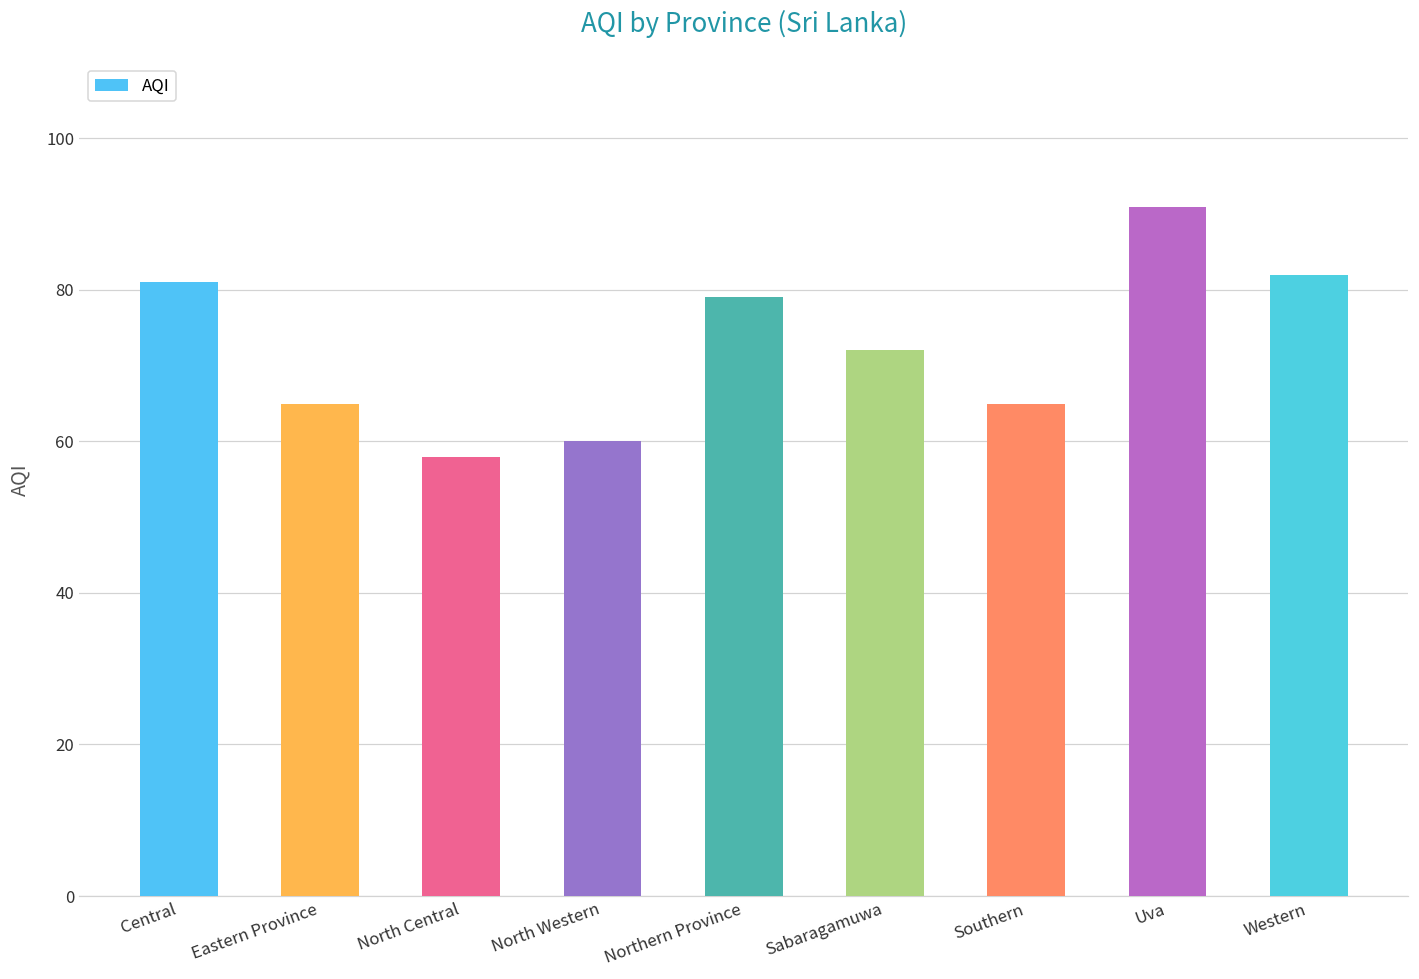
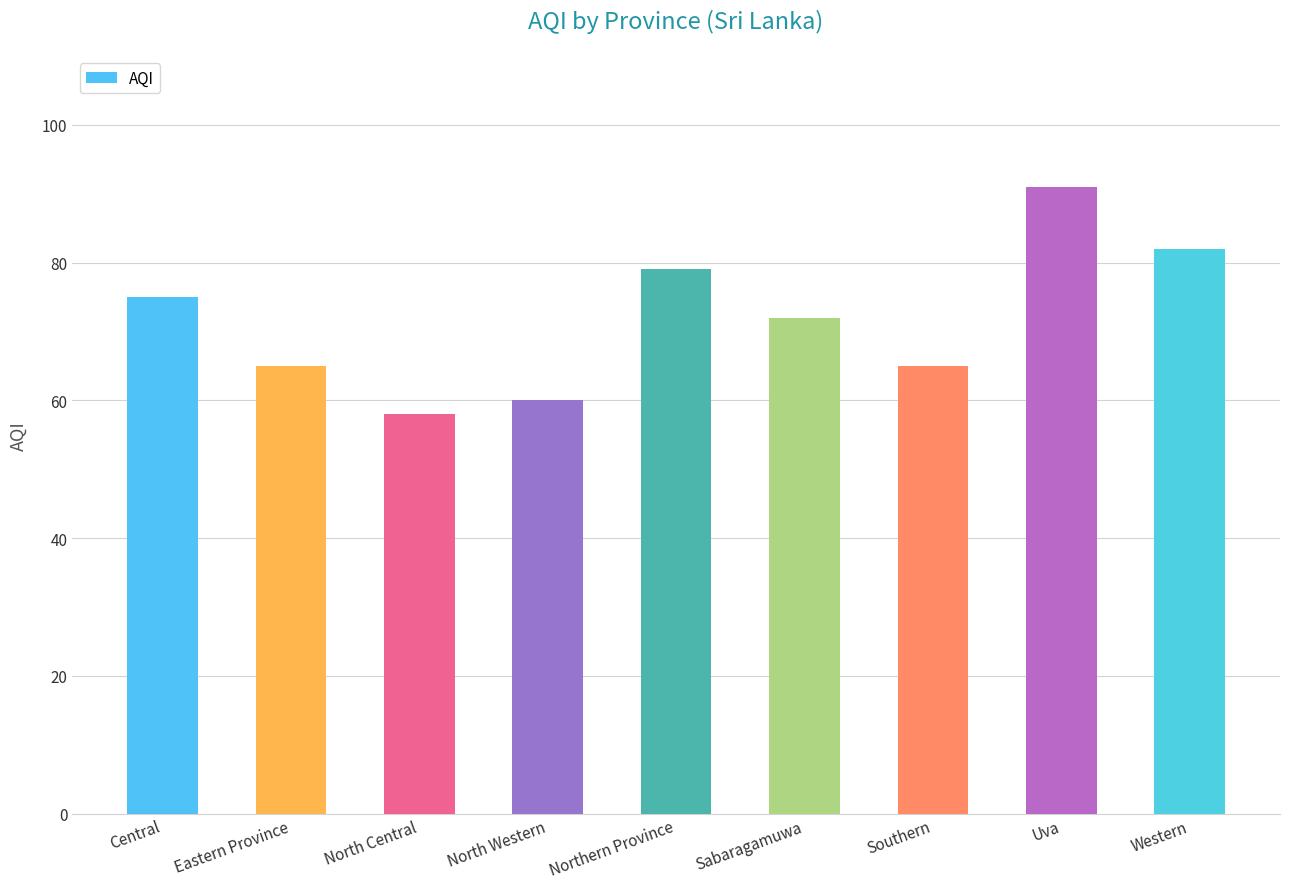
Central: 81 -> 75
